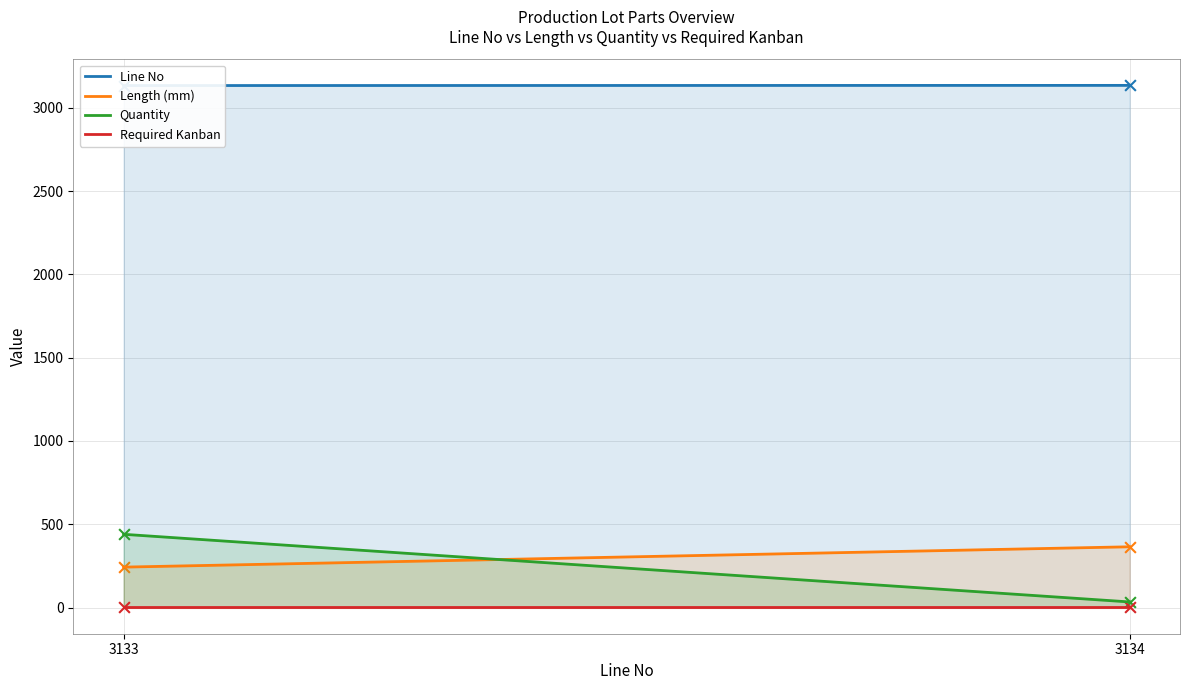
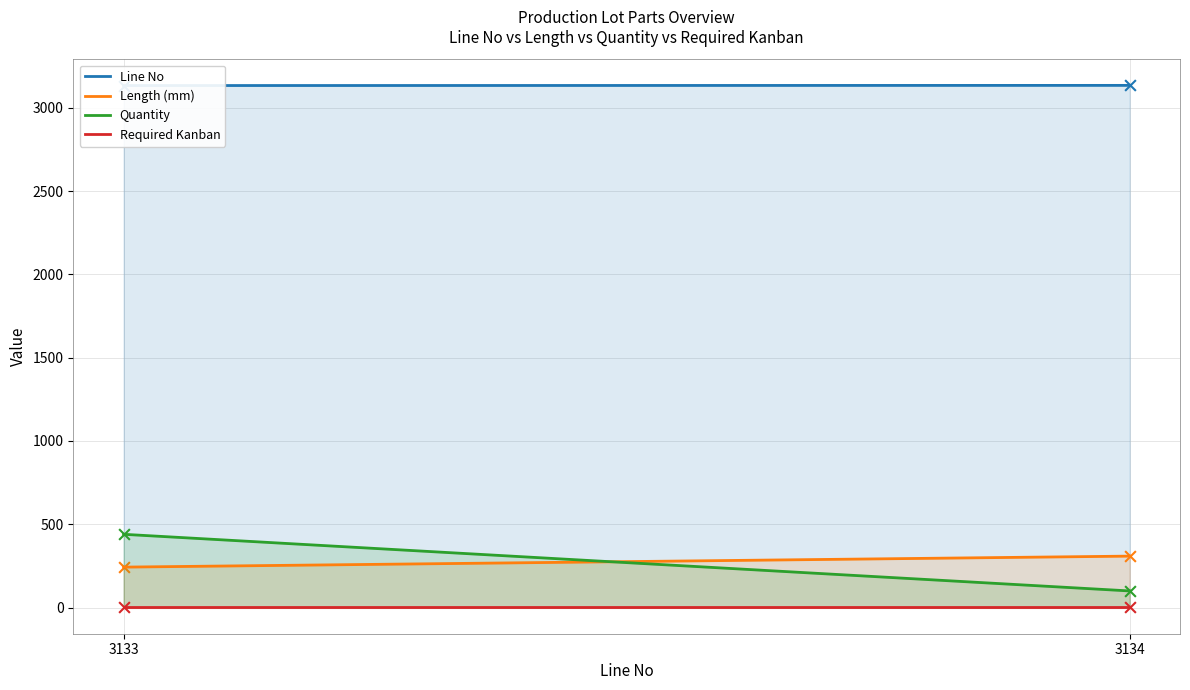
Length (mm), 3134: 370 -> 310
Quantity, 3134: 30 -> 100
